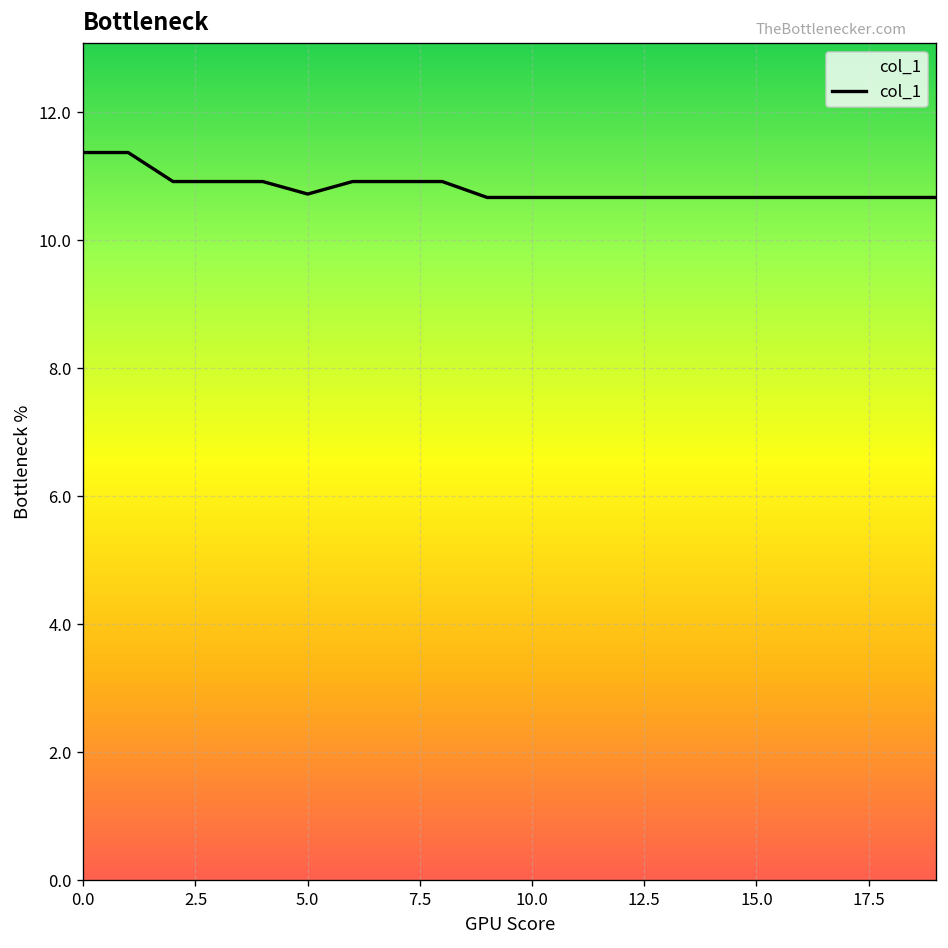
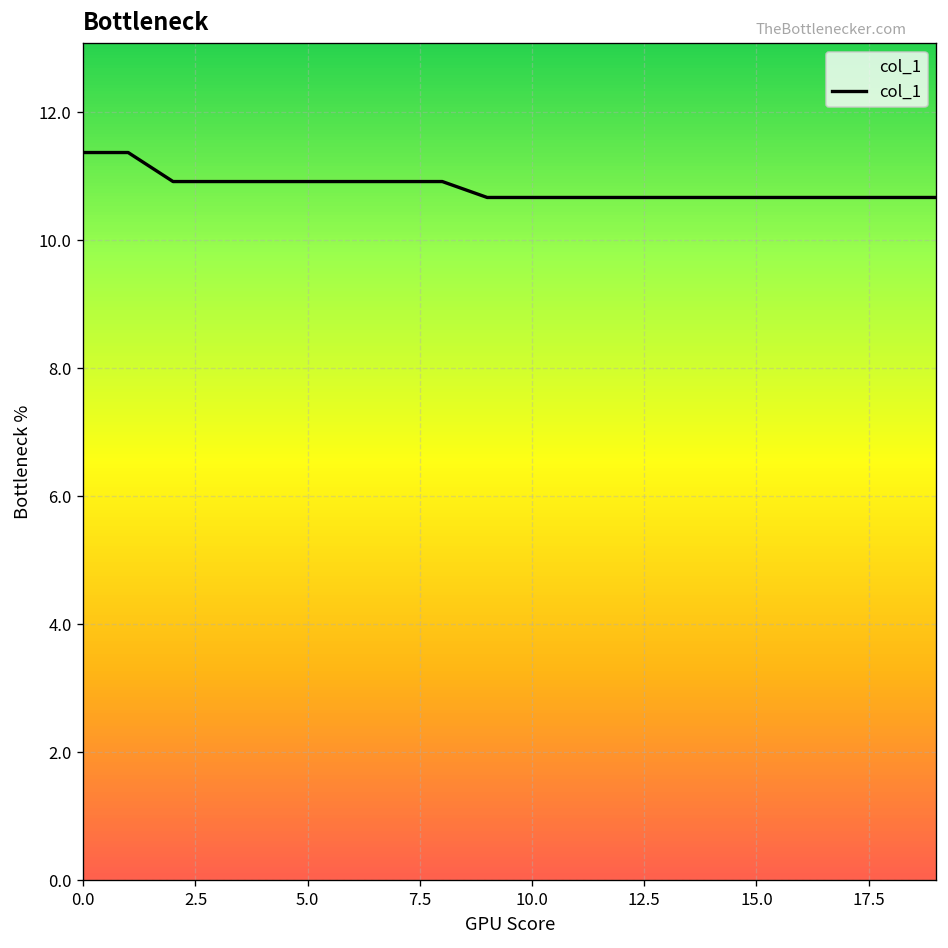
5.0: 10.7 -> 10.9
